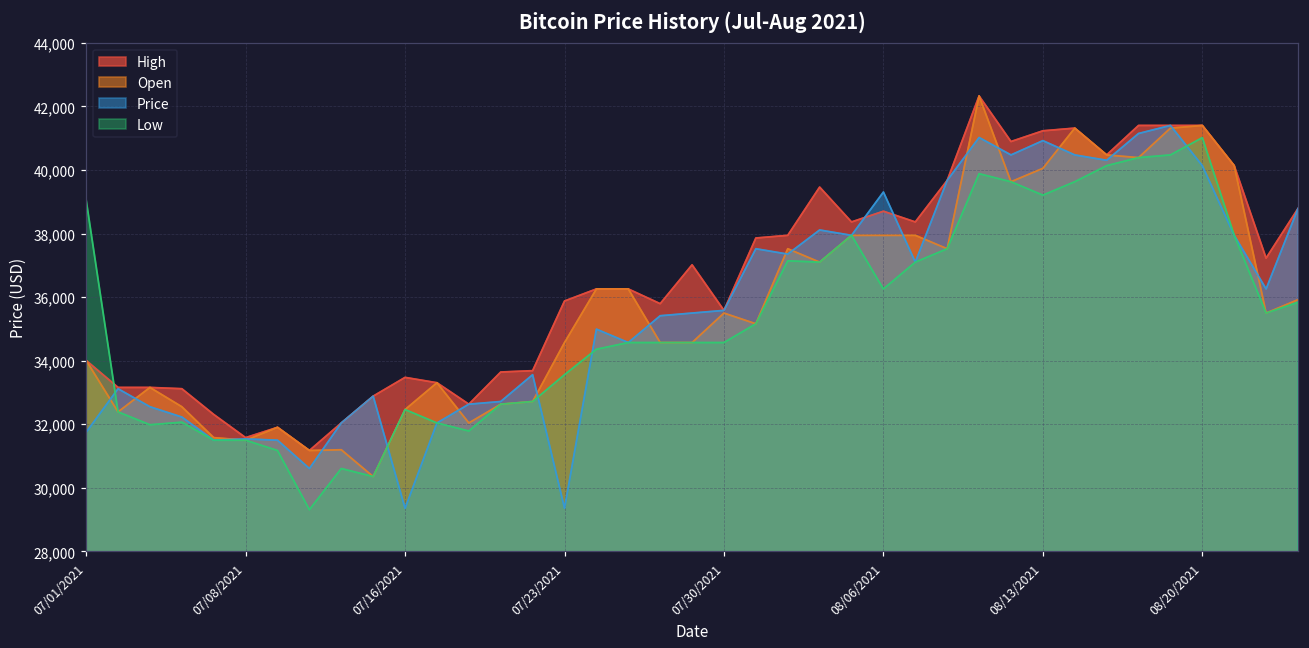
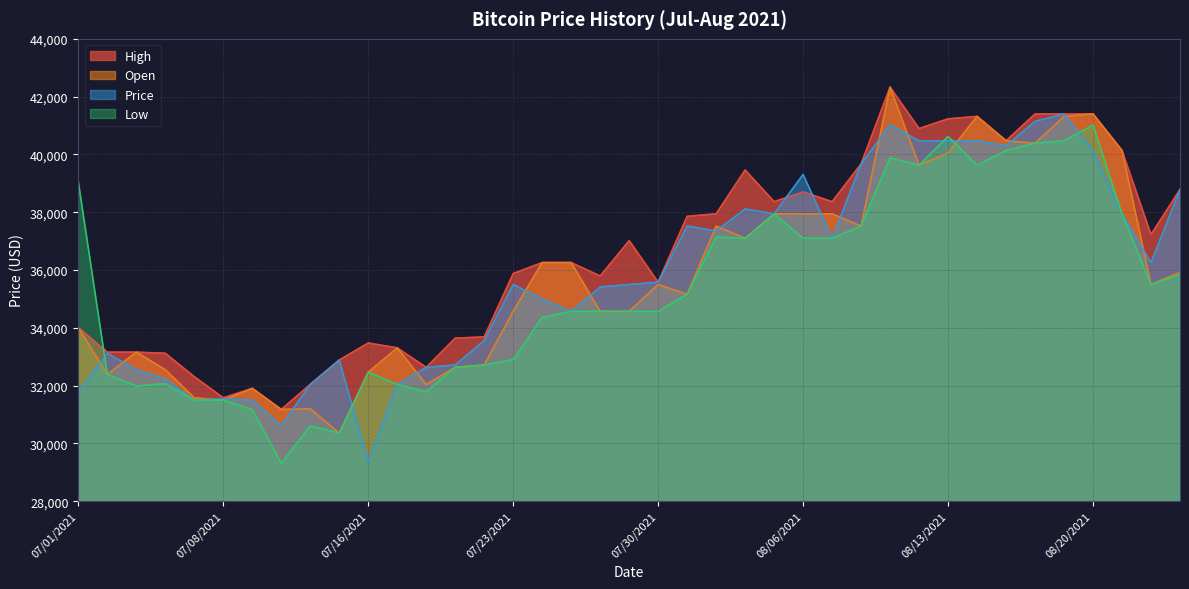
Price, 07/23/2021: 29,400 -> 35,500
Low, 07/23/2021: 33,600 -> 32,900
Low, 08/06/2021: 36,300 -> 37,100
Price, 08/13/2021: 40,900 -> 40,500
Low, 08/13/2021: 39,200 -> 40,600
